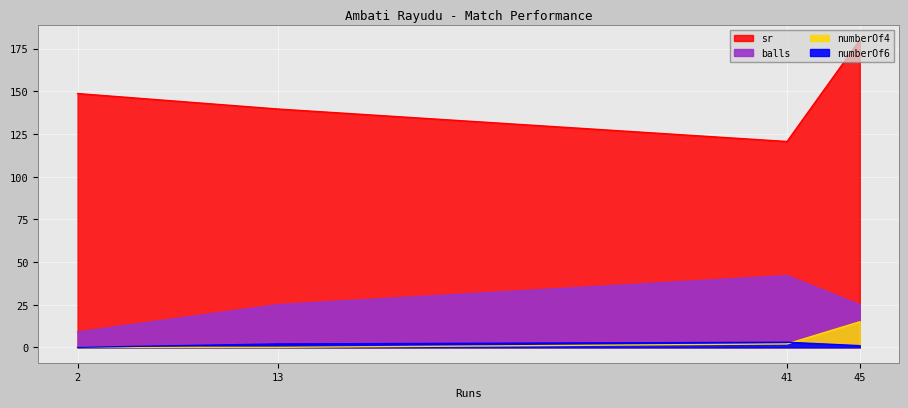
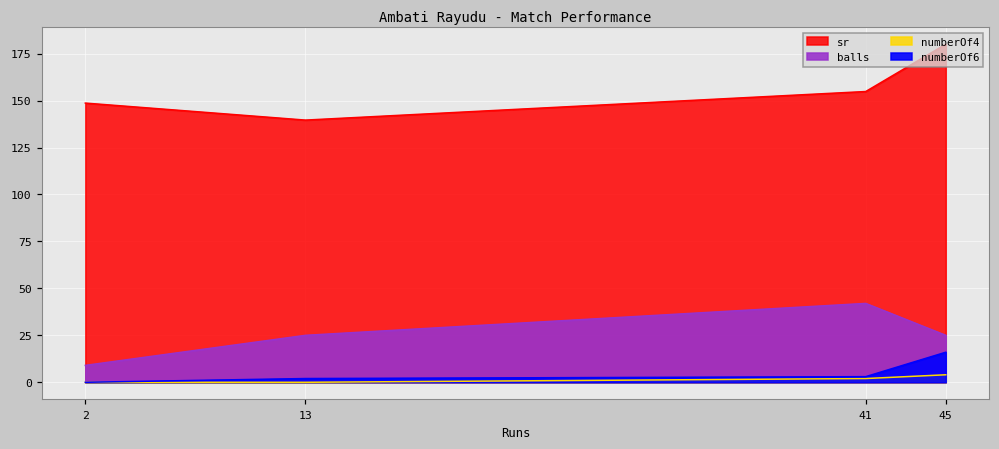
sr, 41: 121 -> 155
numberOf4, 45: 15 -> 4
numberOf6, 45: 1 -> 16
